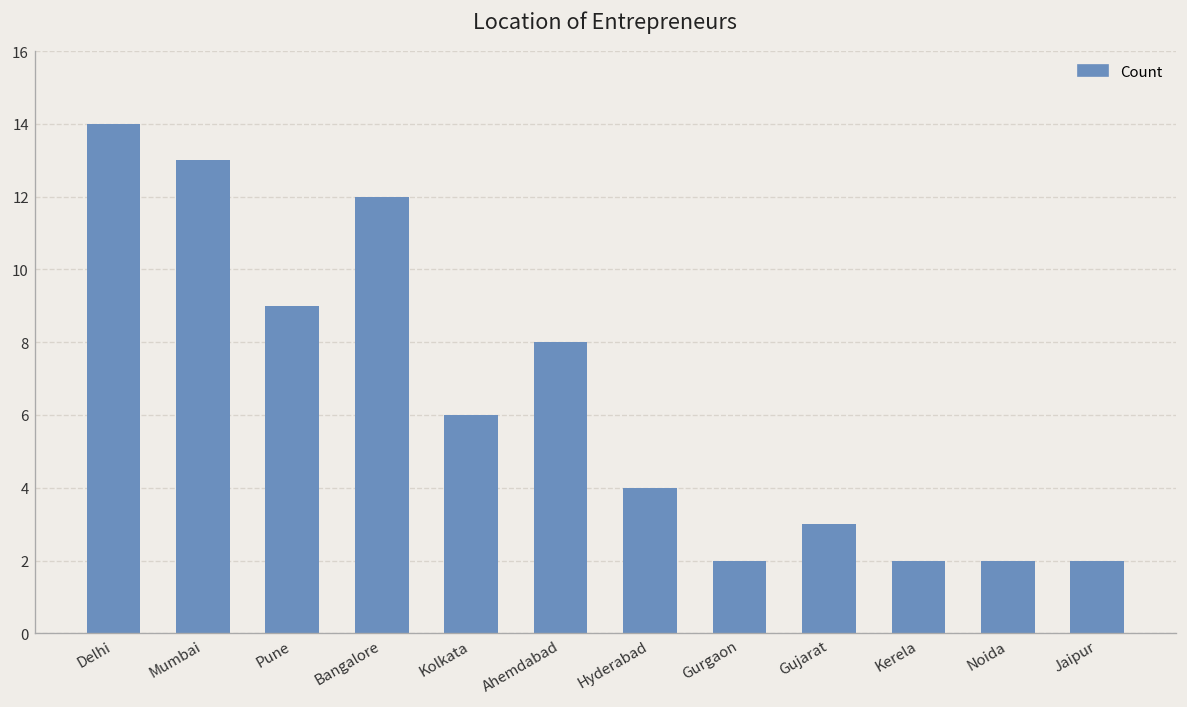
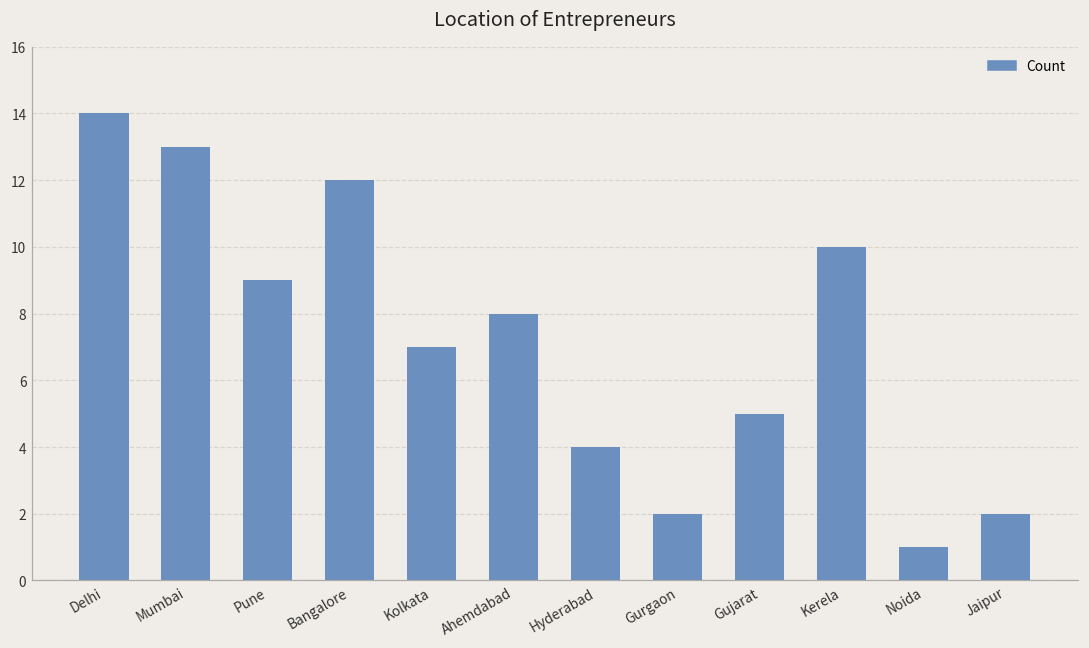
Kolkata: 6 -> 7
Gujarat: 3 -> 5
Kerela: 2 -> 10
Noida: 2 -> 1
